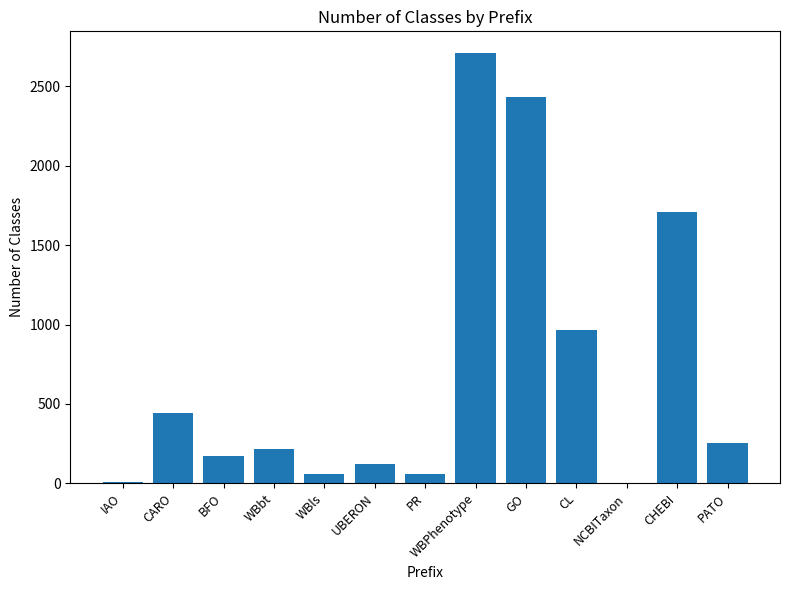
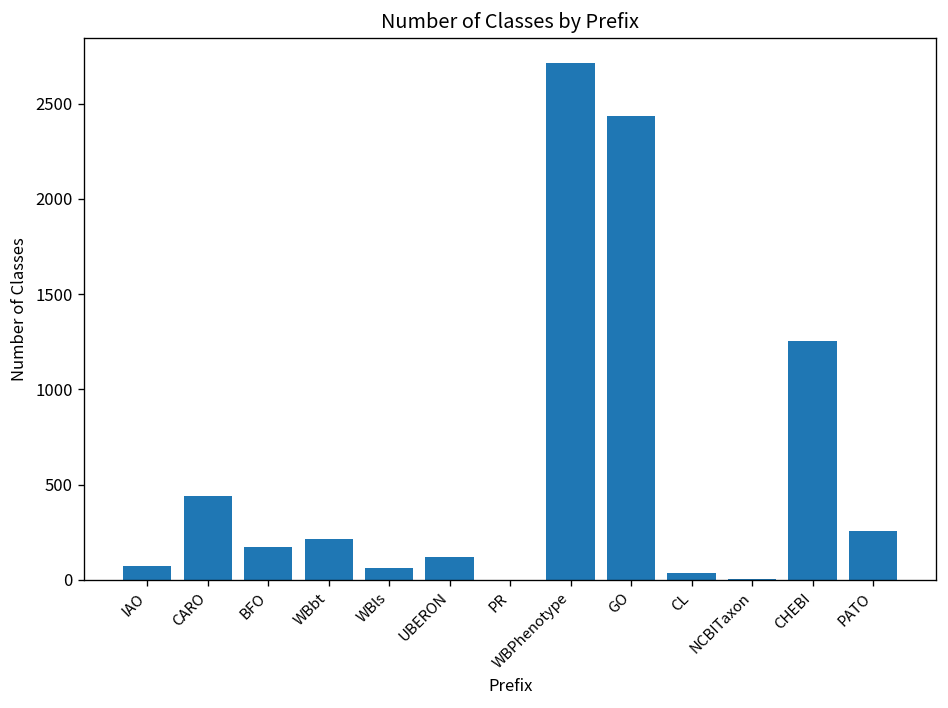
IAO: 10 -> 70
PR: 60 -> 0
CL: 970 -> 40
CHEBI: 1710 -> 1250
